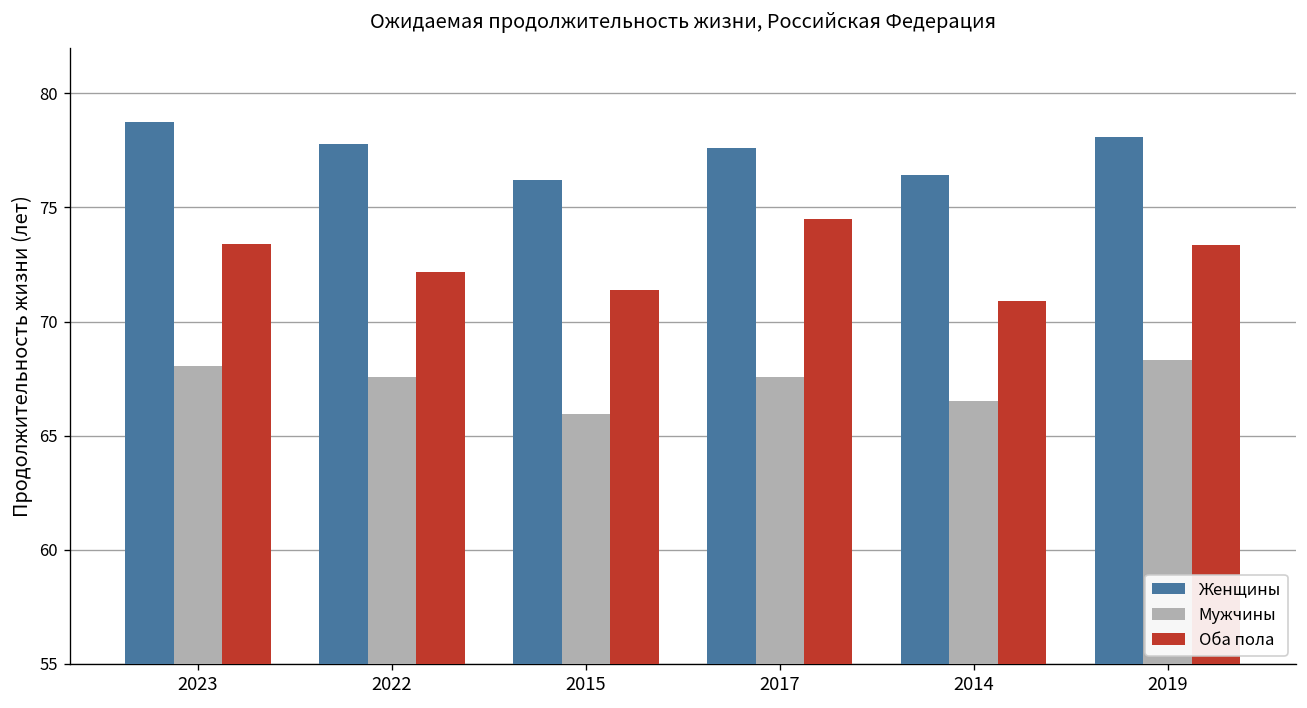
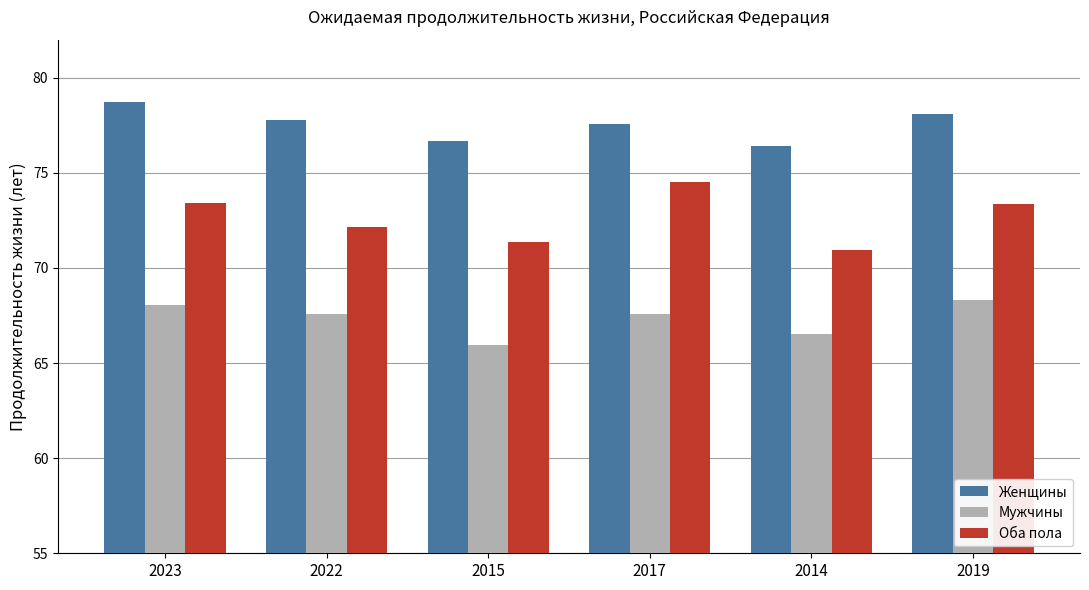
Женщины, 2015: 76.2 -> 76.7
